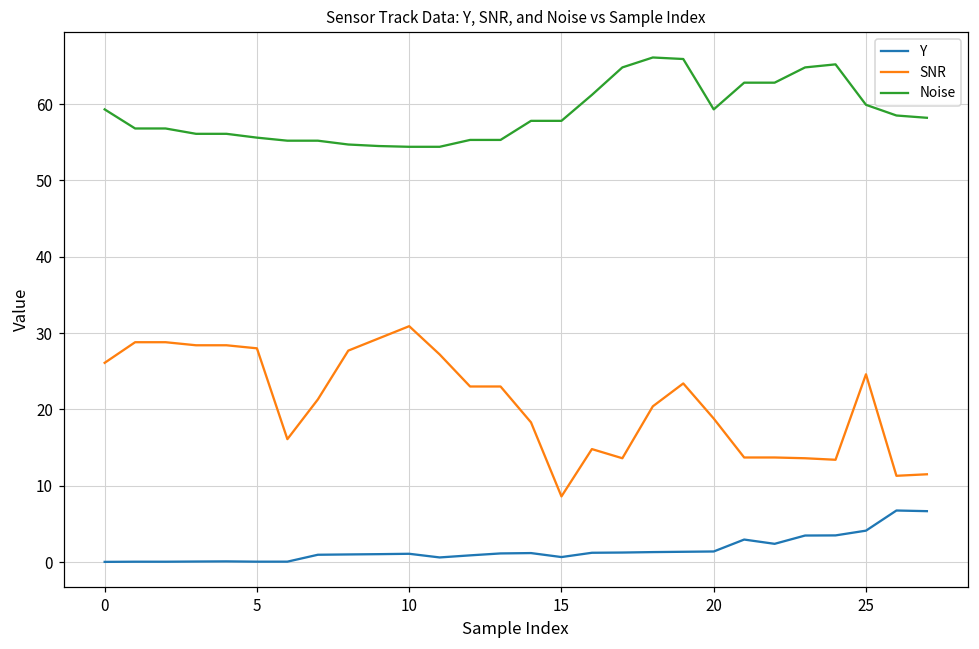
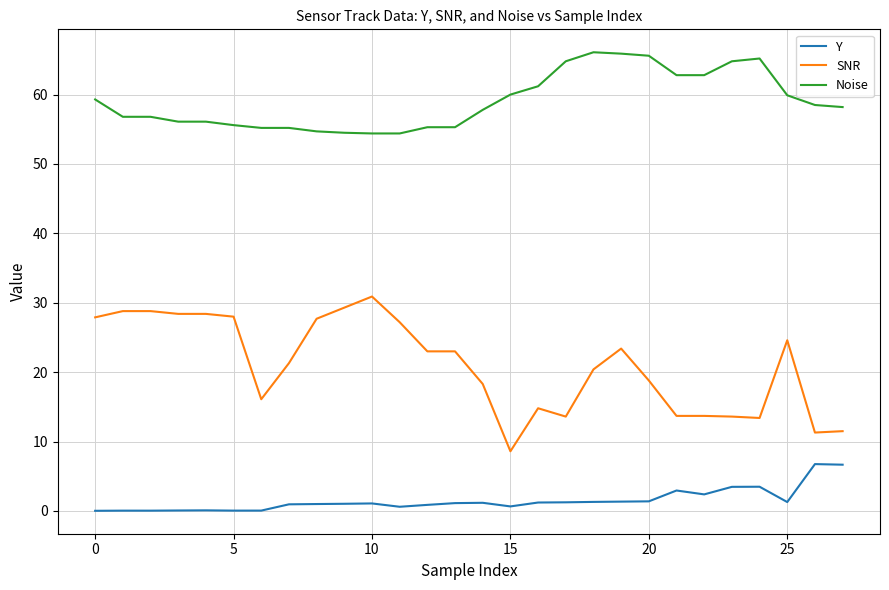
SNR, 0: 26 -> 28
Noise, 15: 58 -> 60
Noise, 20: 59 -> 66
Y, 25: 4 -> 1
